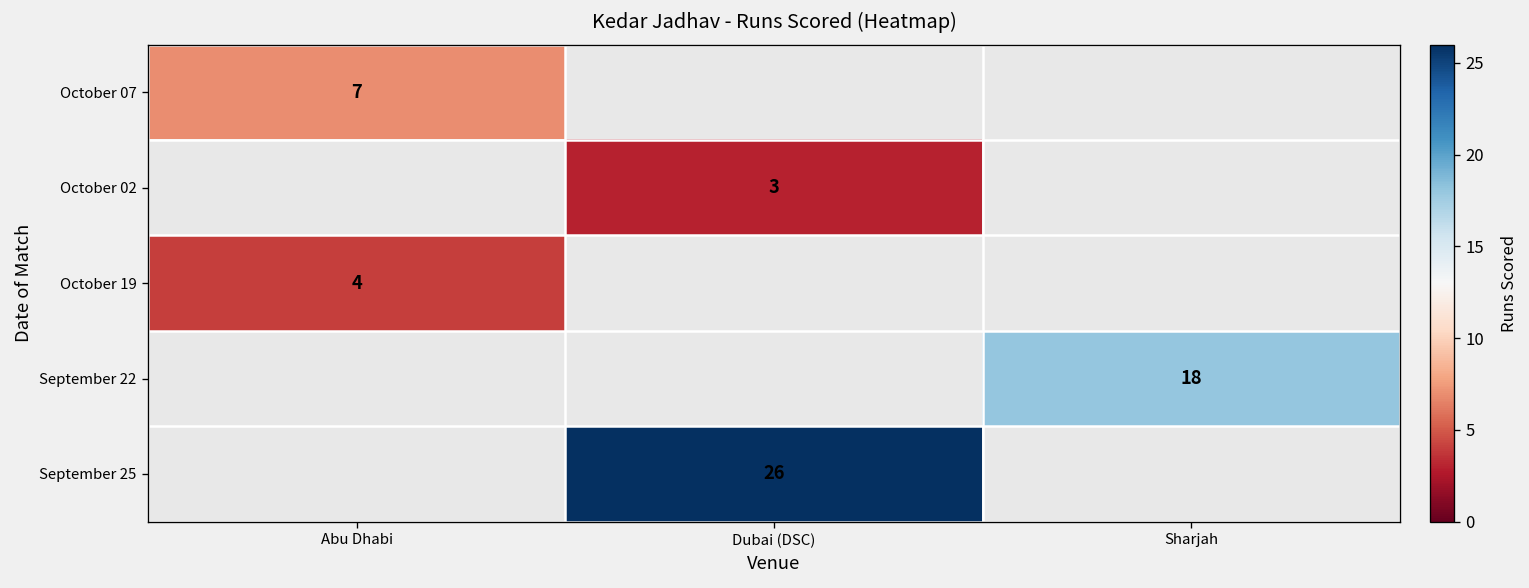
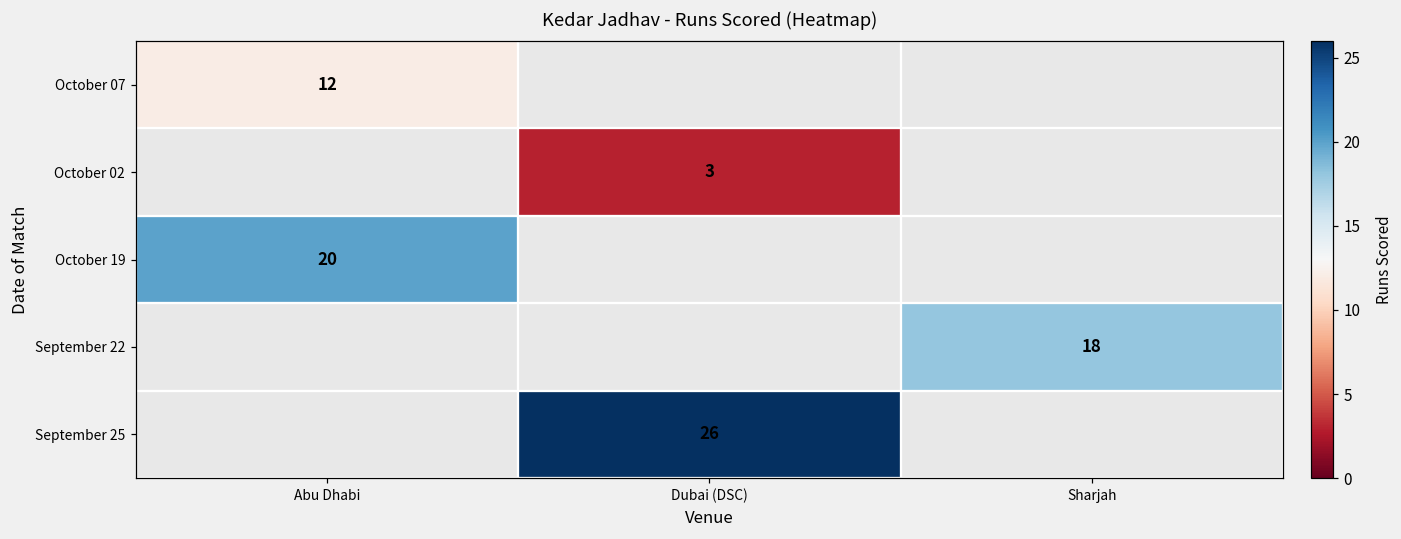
October 07, Abu Dhabi: 7 -> 12
October 19, Abu Dhabi: 4 -> 20
